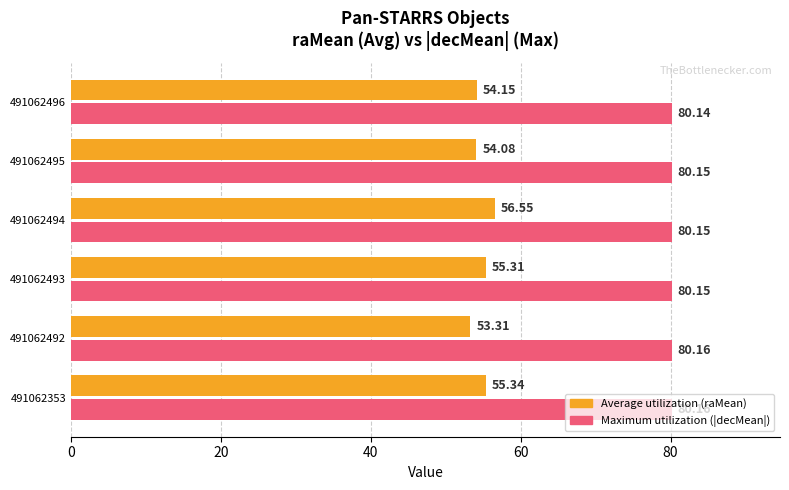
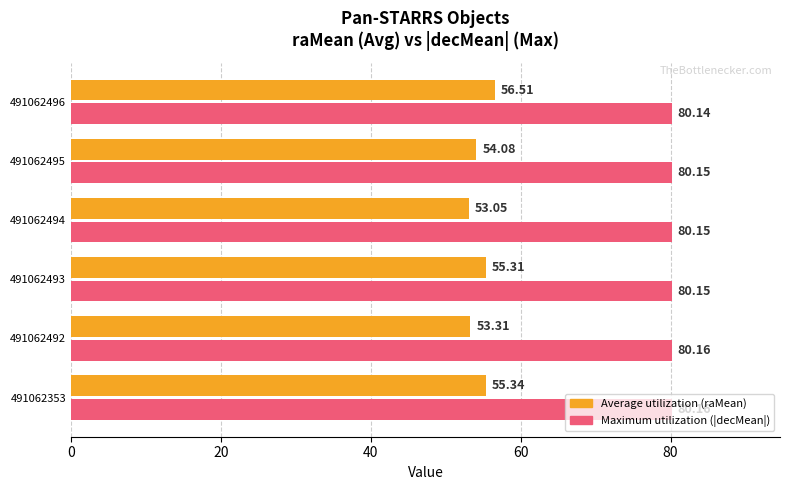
Average utilization (raMean), 491062496: 54.15 -> 56.51
Average utilization (raMean), 491062494: 56.55 -> 53.05
